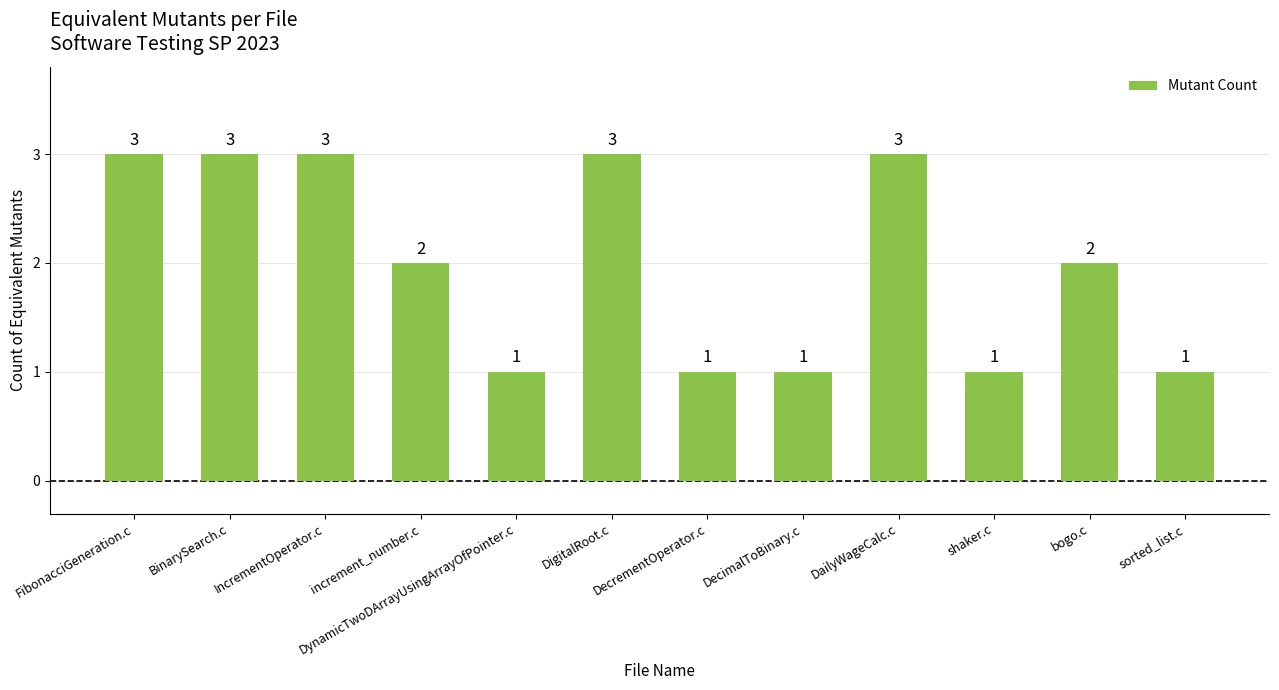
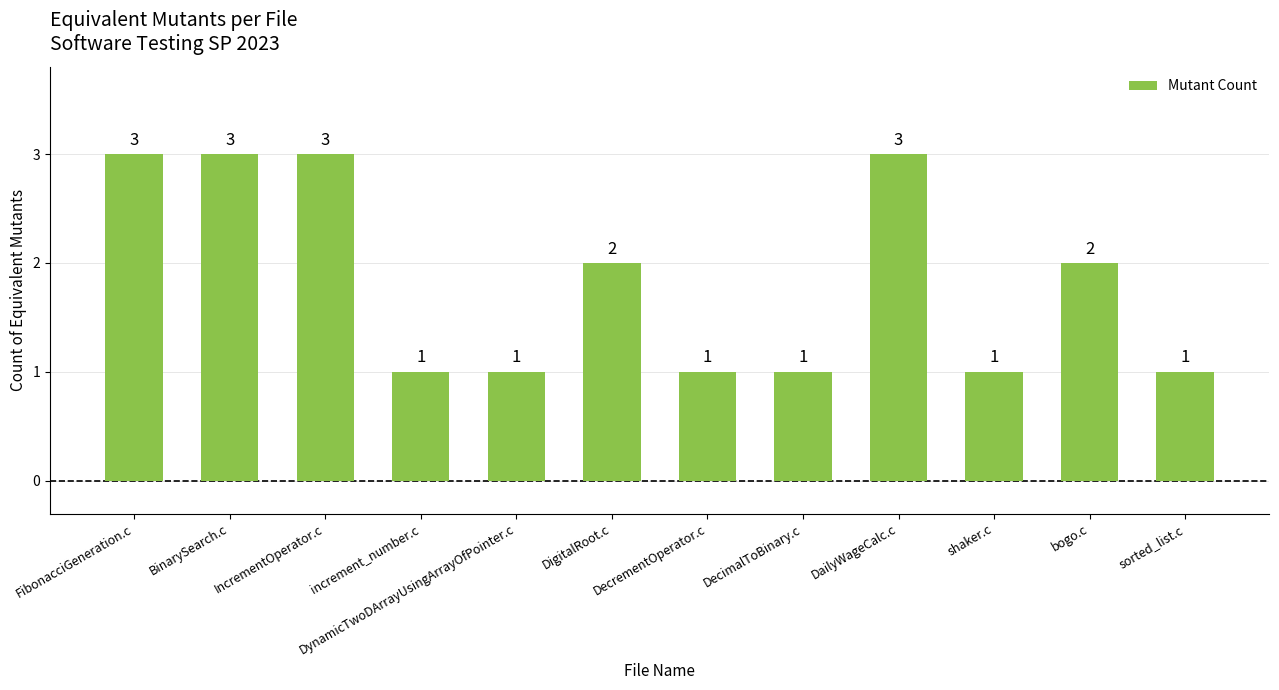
increment_number.c: 2 -> 1
DigitalRoot.c: 3 -> 2
